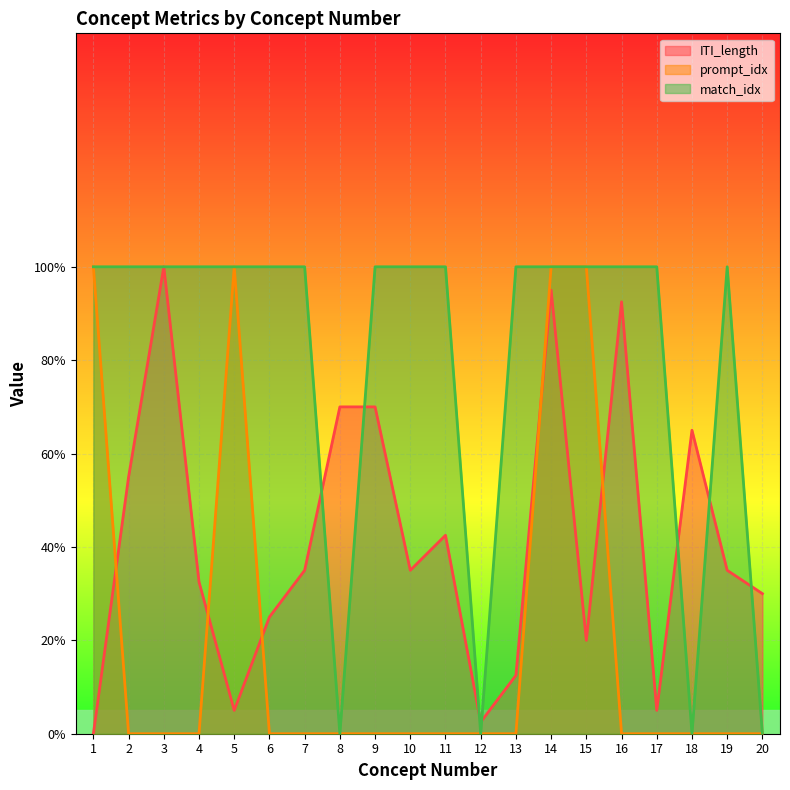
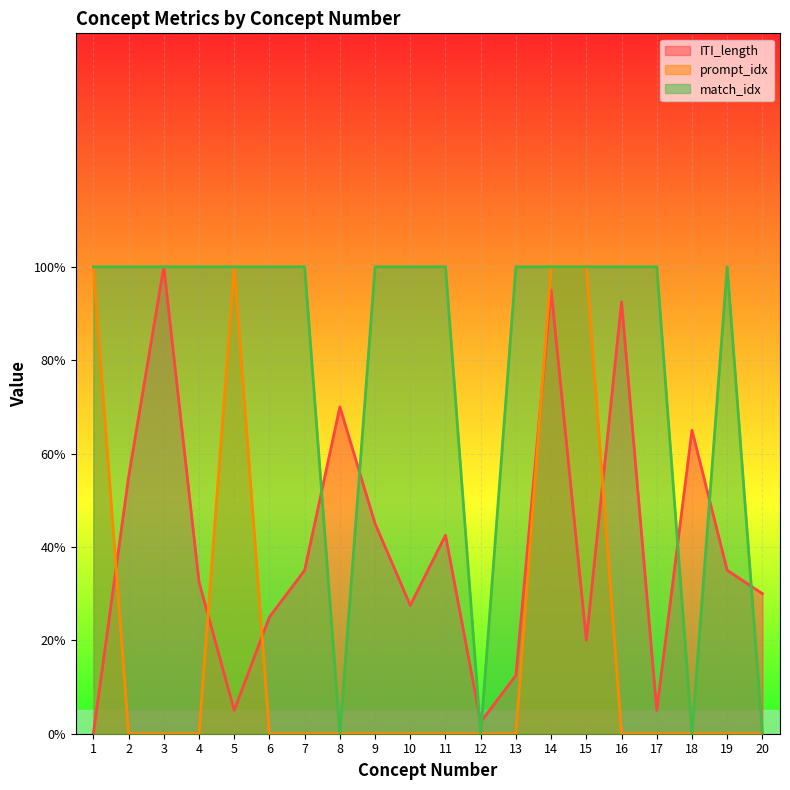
ITI_length, 9: 70% -> 45%
ITI_length, 10: 35% -> 27%
